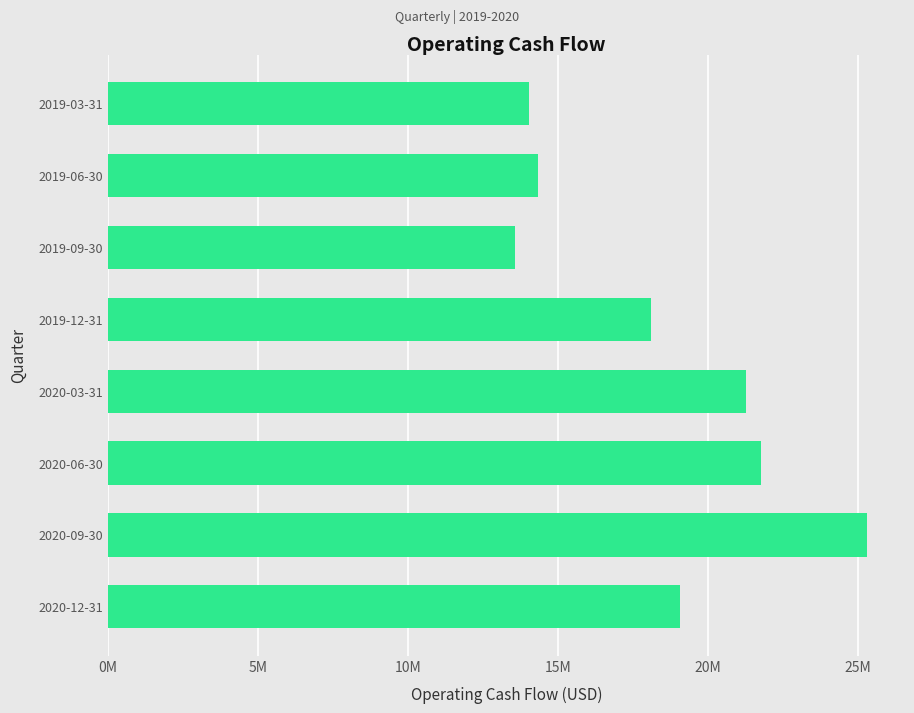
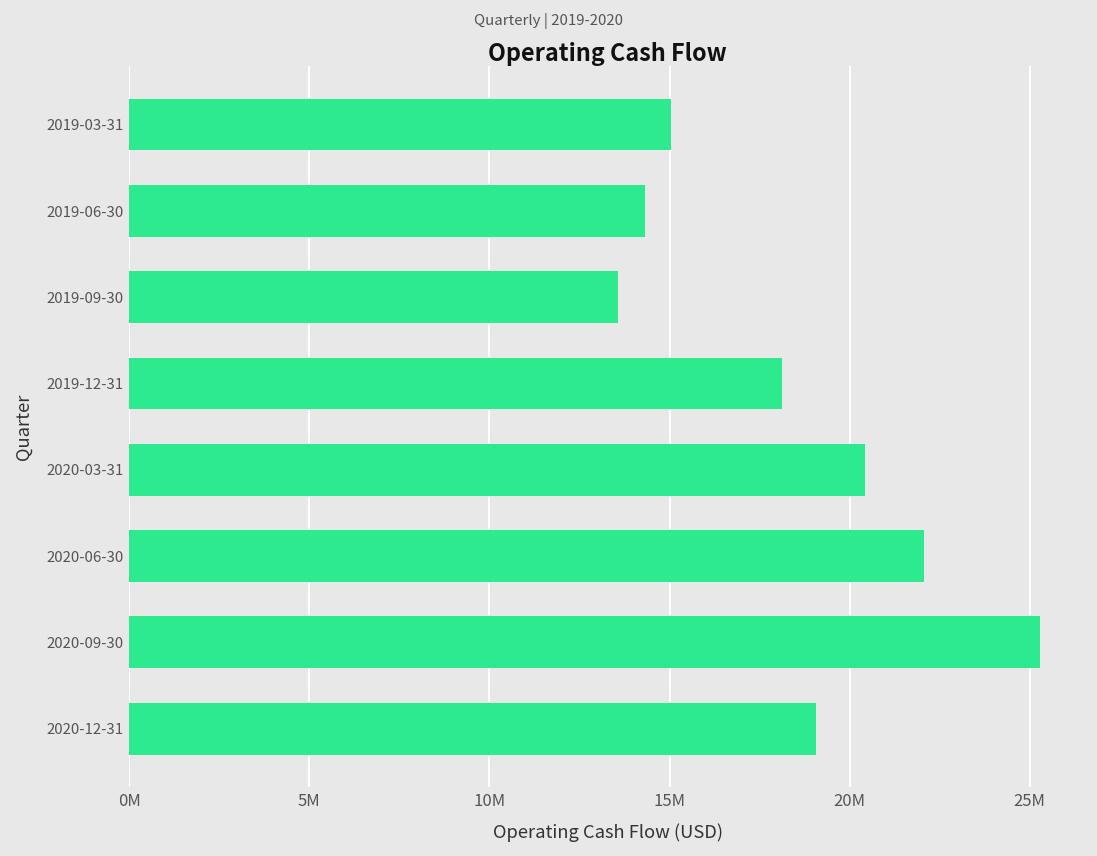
2019-03-31: 14000000 -> 15000000
2020-03-31: 21300000 -> 20400000
2020-06-30: 21800000 -> 22100000
